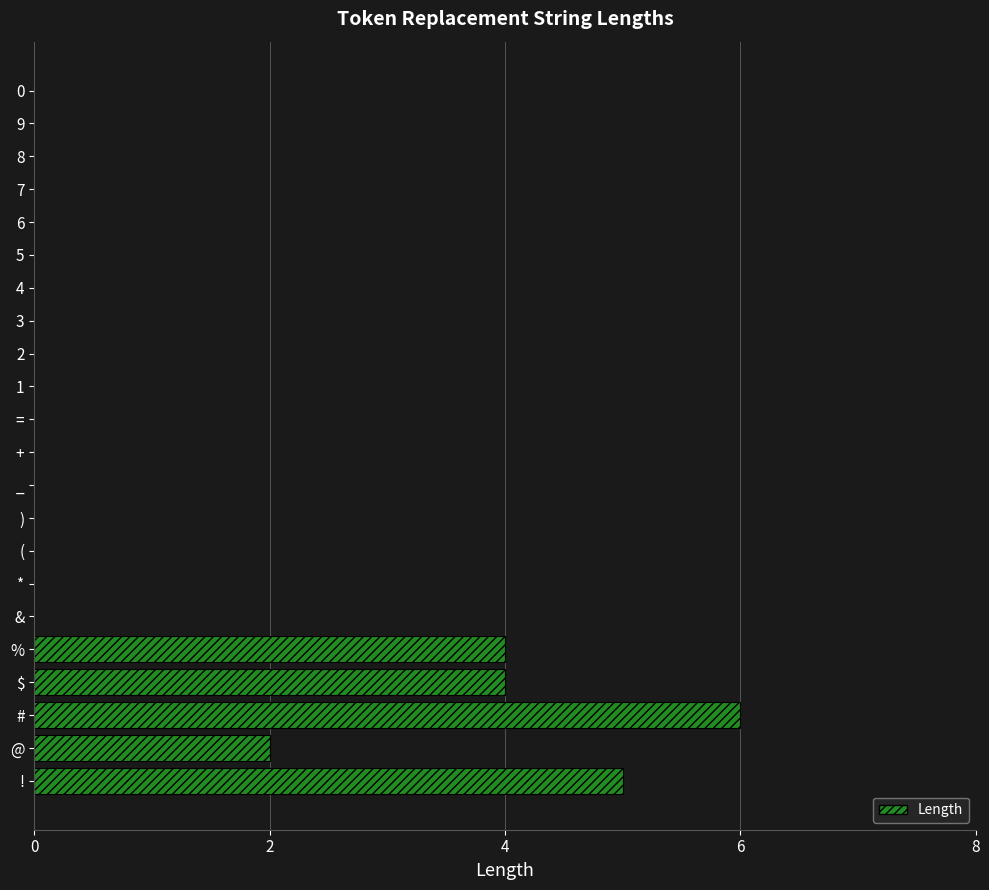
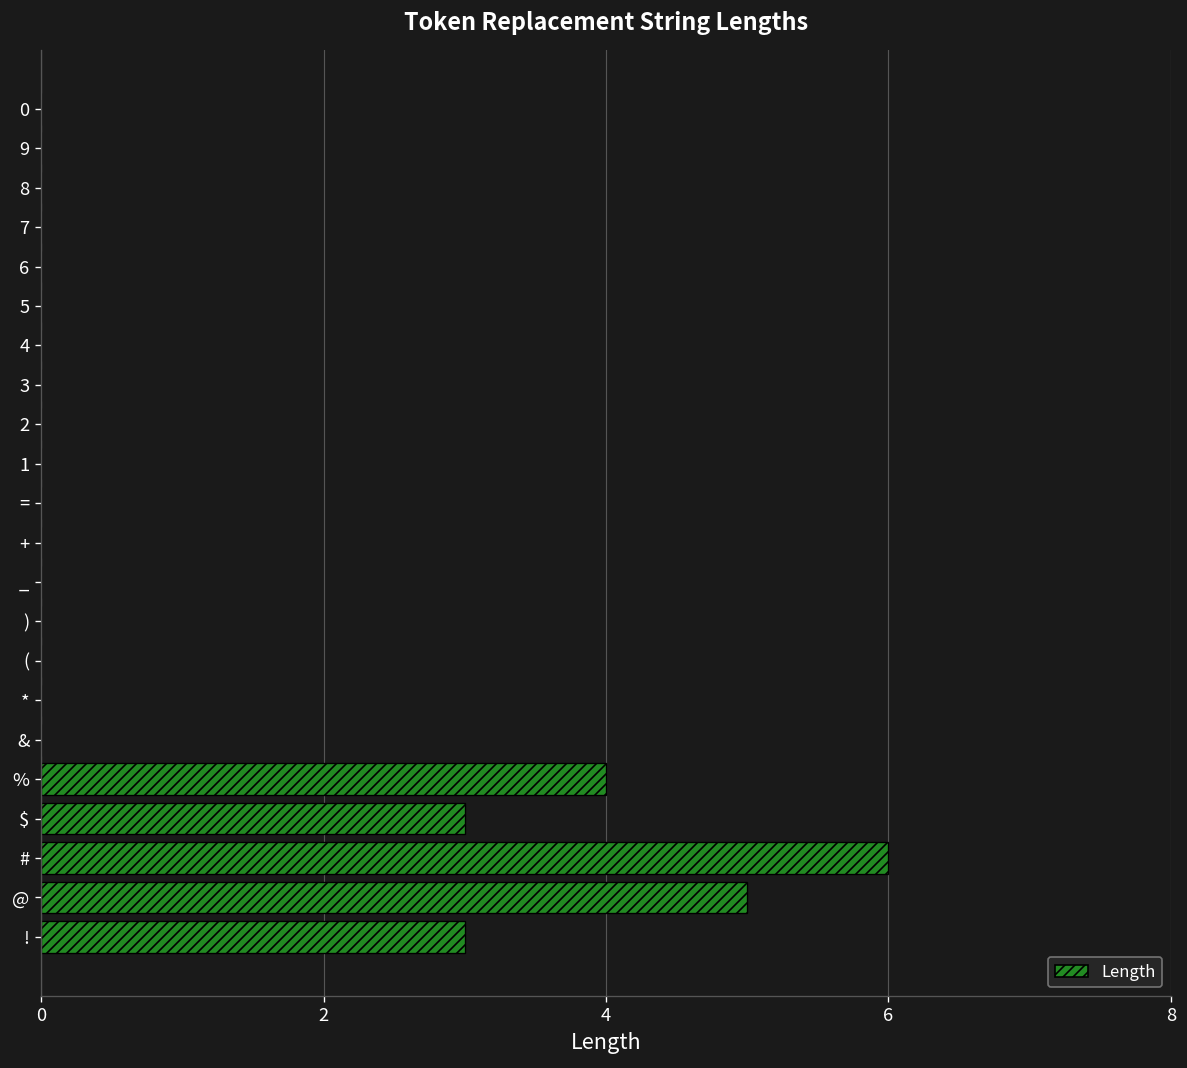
$: 4 -> 3
@: 2 -> 5
!: 5 -> 3
